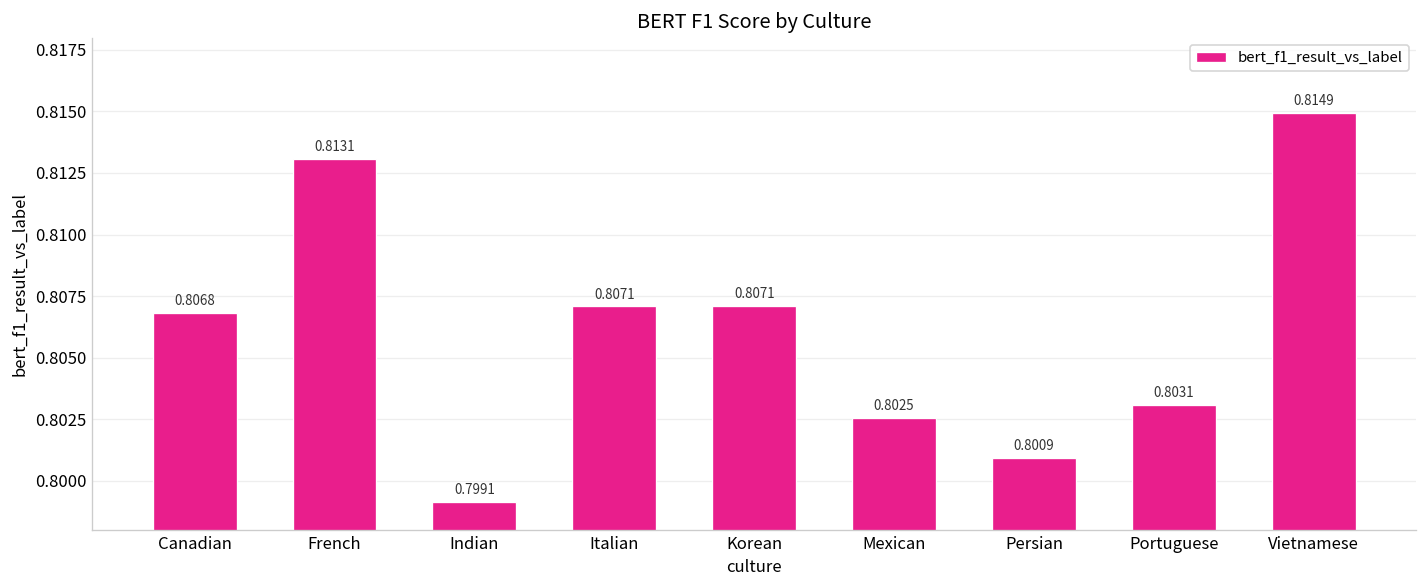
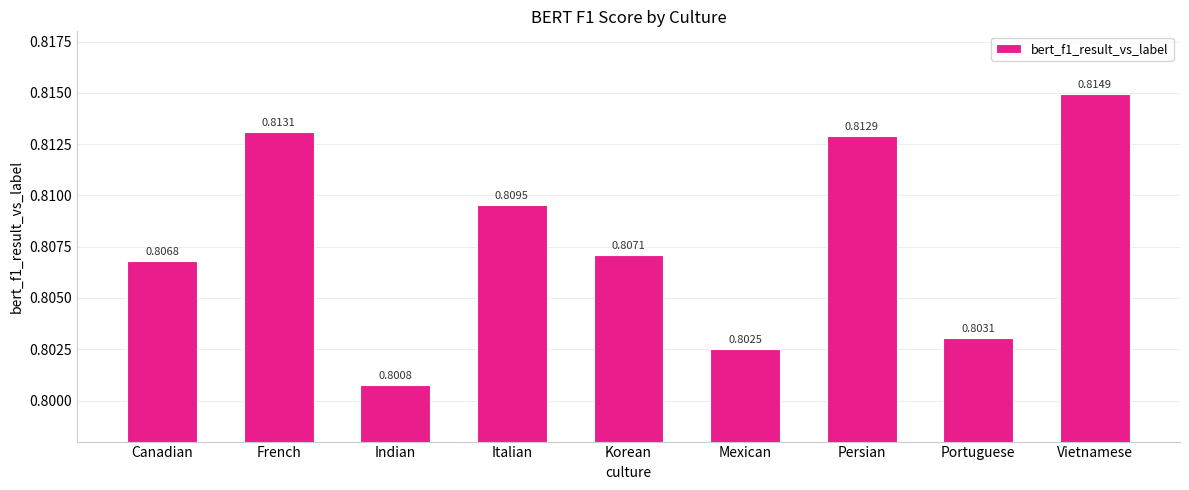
Indian: 0.7991 -> 0.8008
Italian: 0.8071 -> 0.8095
Persian: 0.8009 -> 0.8129
